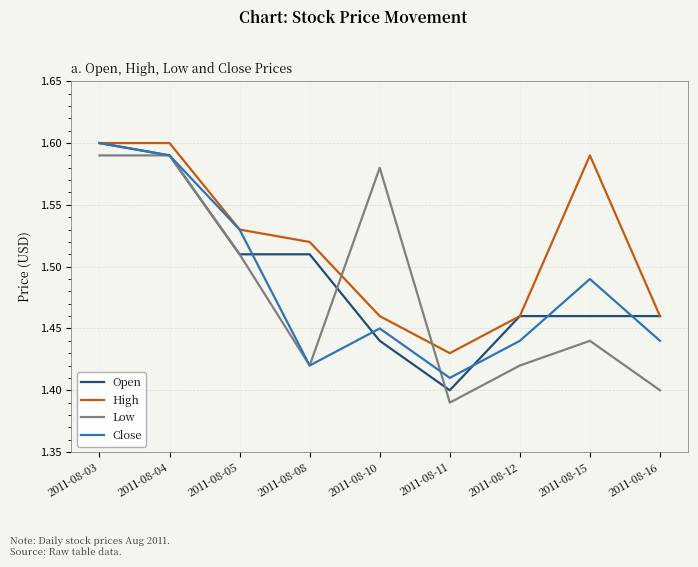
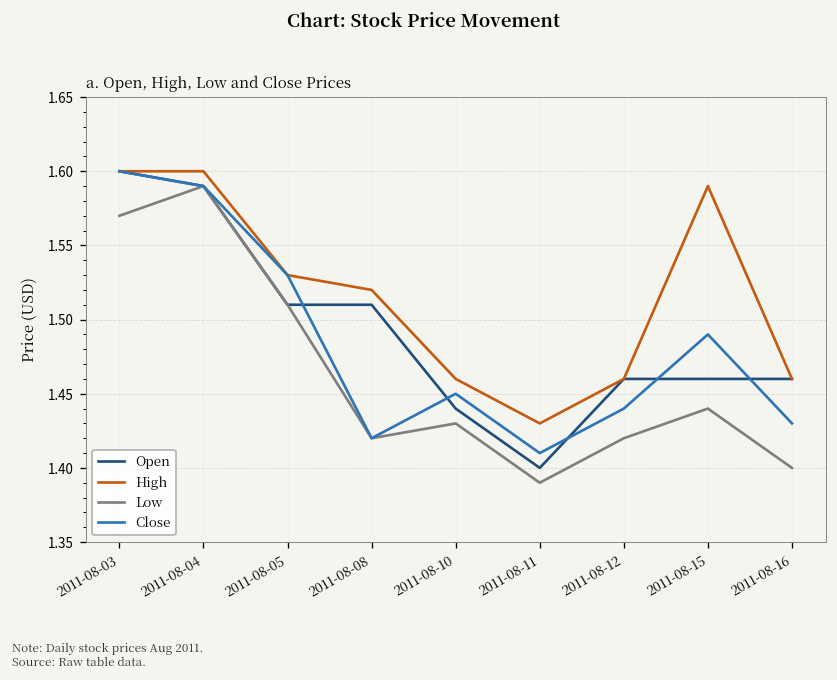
Low, 2011-08-03: 1.59 -> 1.57
Low, 2011-08-10: 1.58 -> 1.43
Close, 2011-08-16: 1.44 -> 1.43
